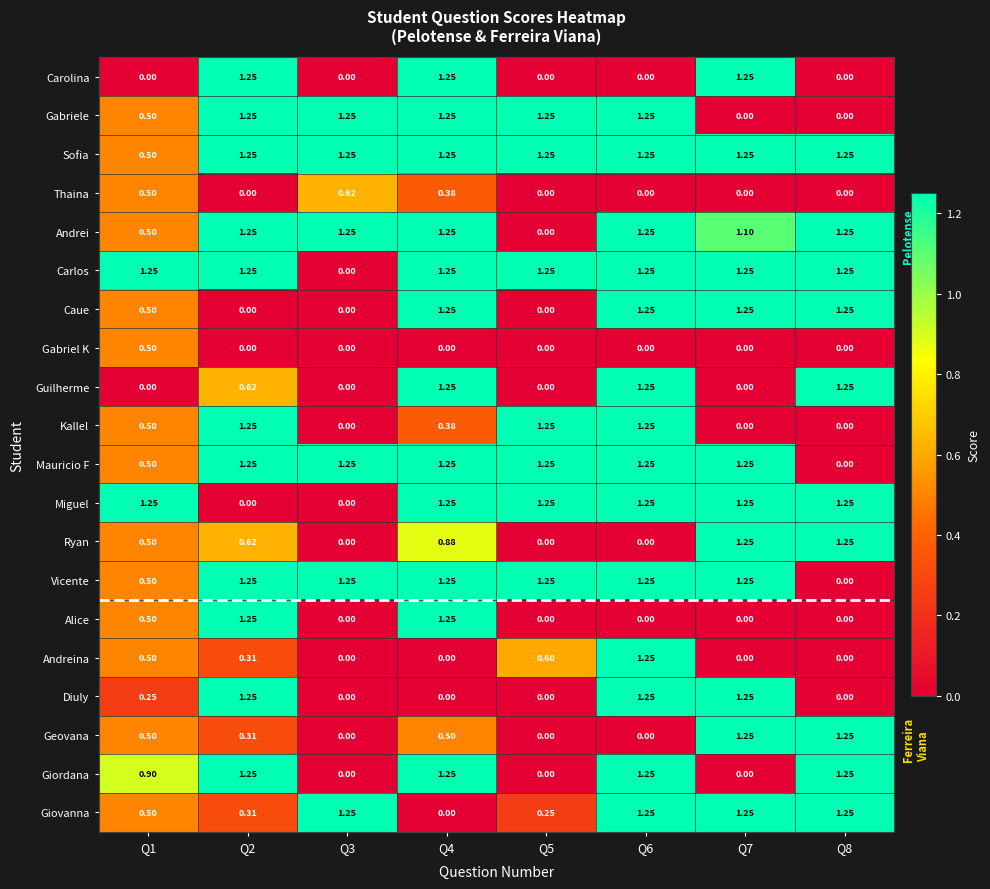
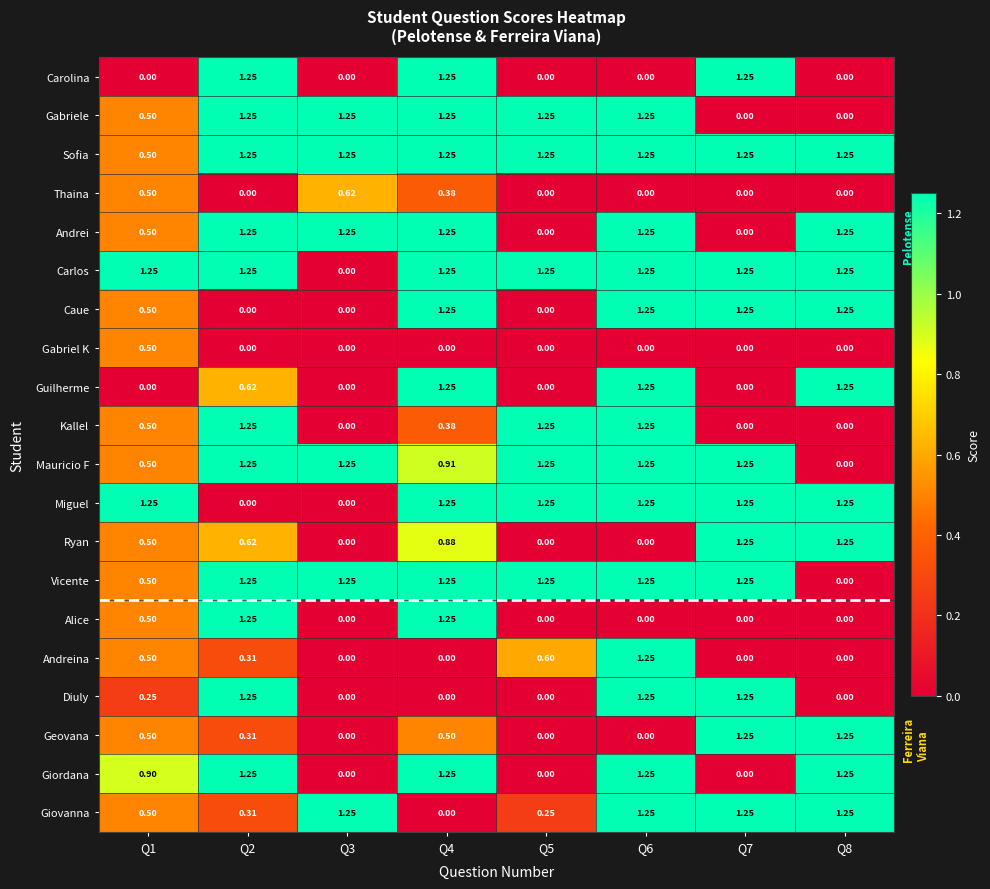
Andrei, Q7: 1.10 -> 0.00
Mauricio F, Q4: 1.25 -> 0.91
